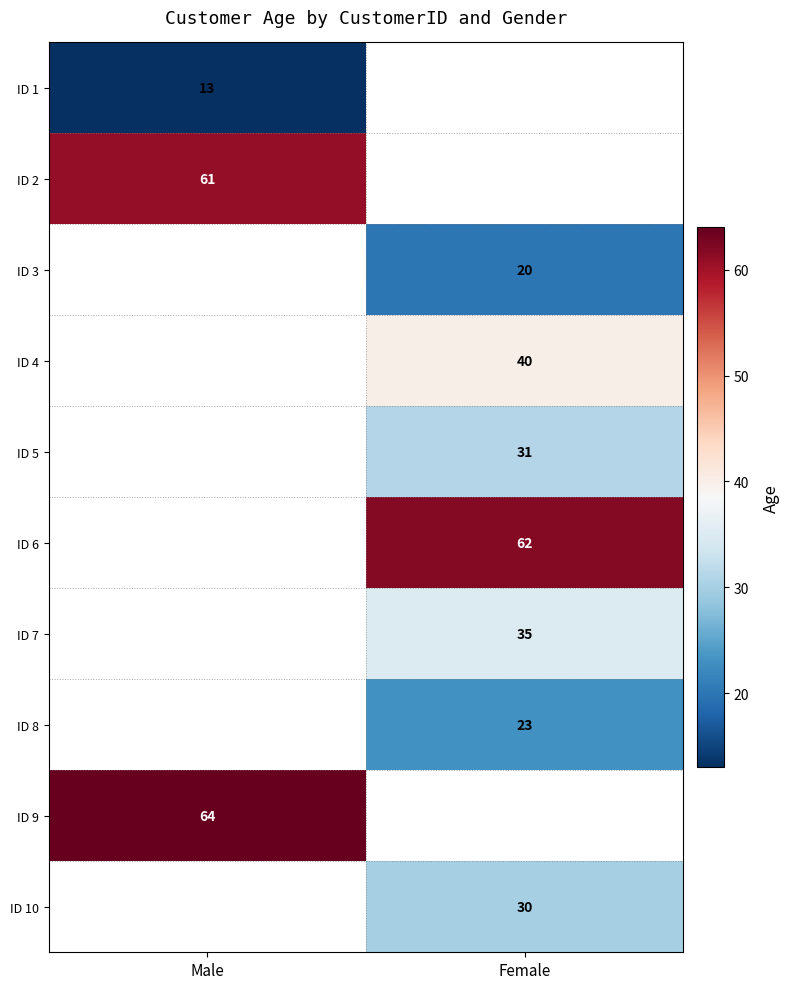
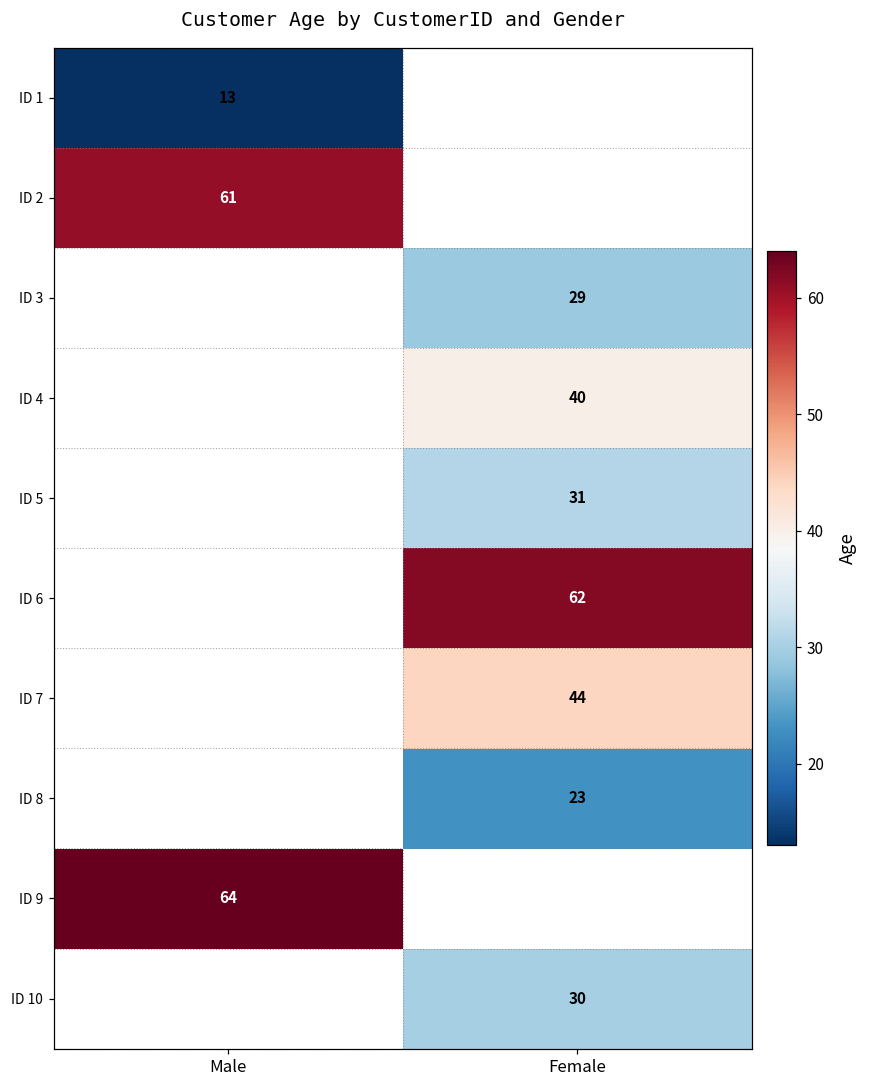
ID 3, Female: 20 -> 29
ID 7, Female: 35 -> 44
